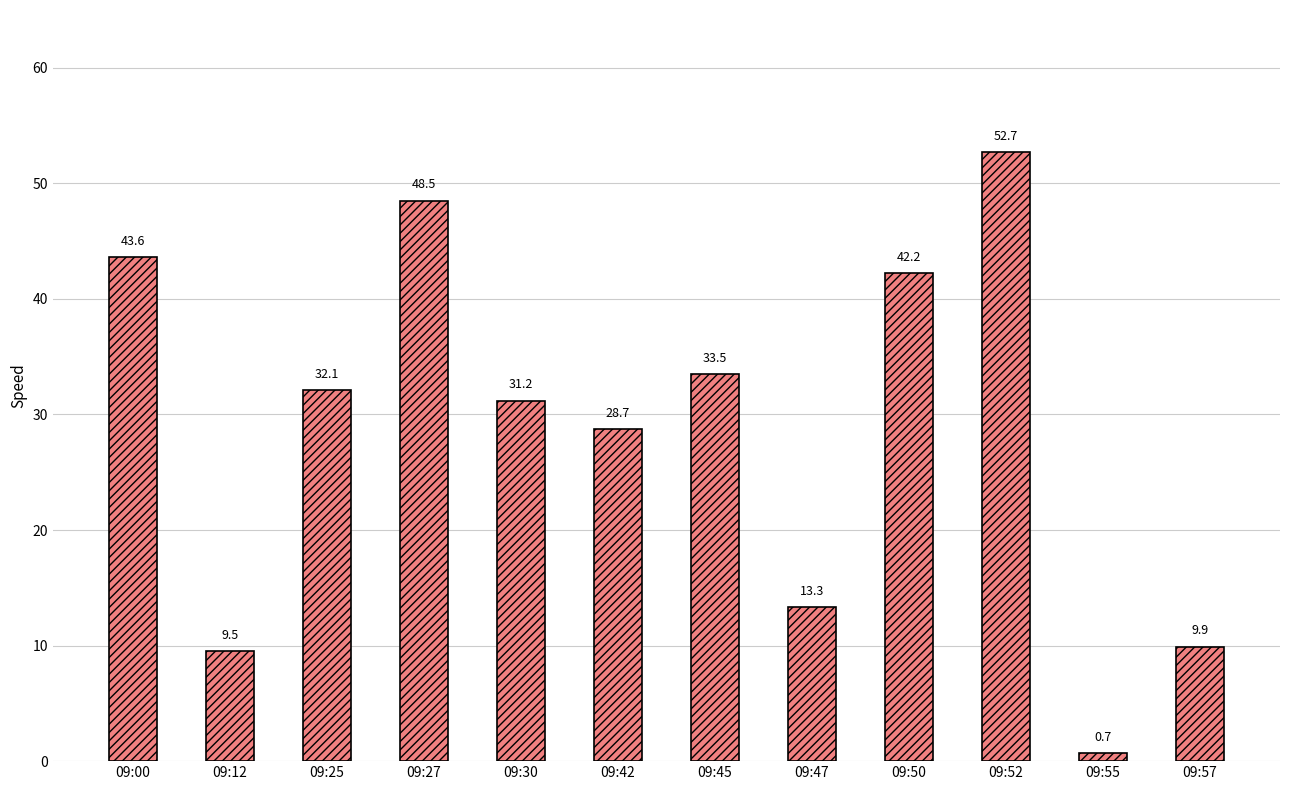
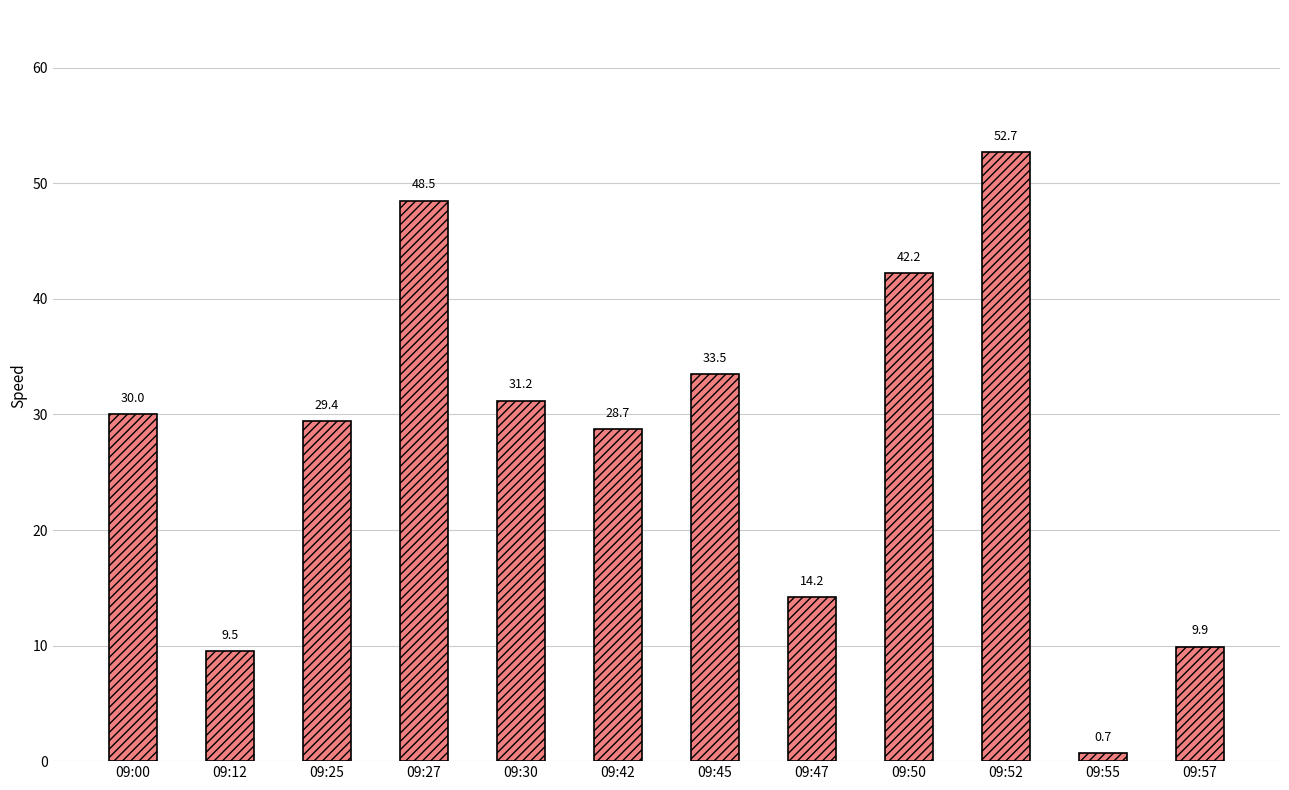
09:00: 43.6 -> 30.0
09:25: 32.1 -> 29.4
09:47: 13.3 -> 14.2
